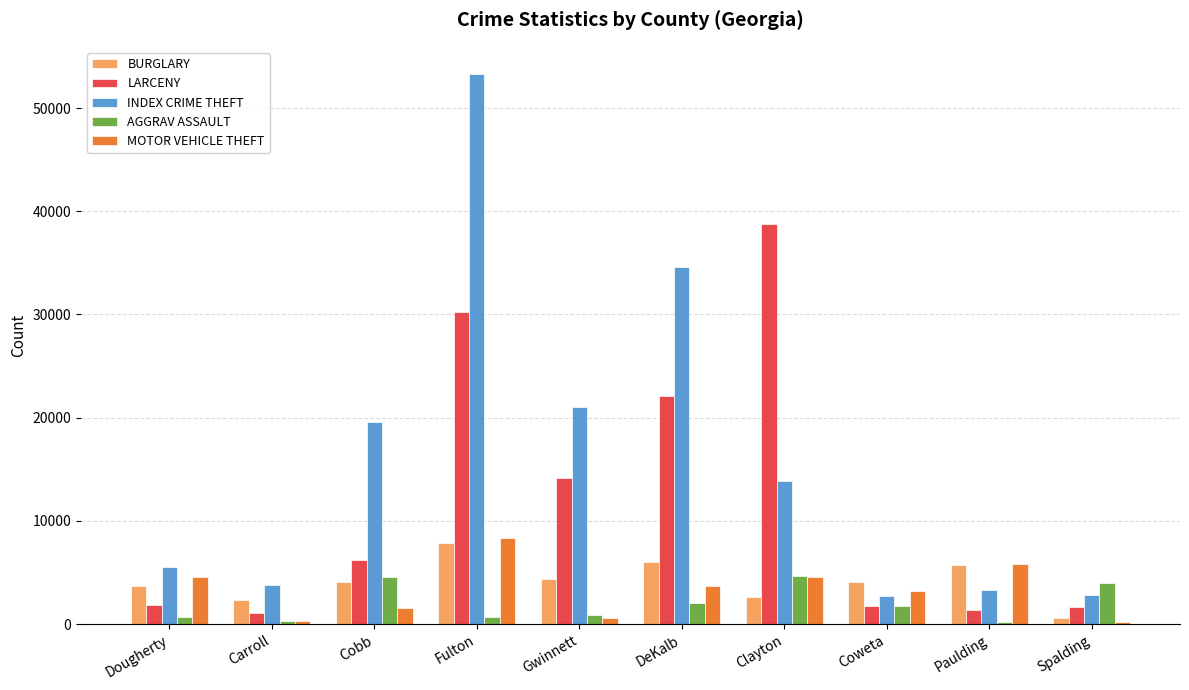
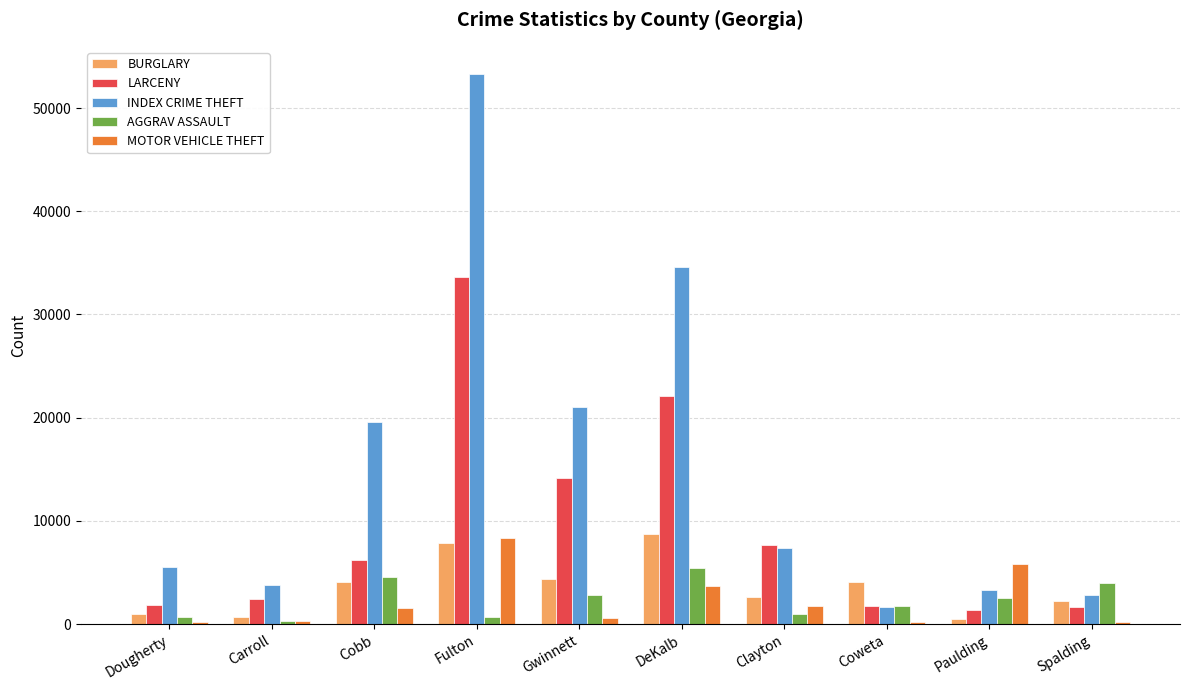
BURGLARY, Dougherty: 3600 -> 1000
MOTOR VEHICLE THEFT, Dougherty: 4600 -> 200
BURGLARY, Carroll: 2300 -> 700
LARCENY, Carroll: 1100 -> 2400
LARCENY, Fulton: 30200 -> 33700
AGGRAV ASSAULT, Gwinnett: 900 -> 2800
BURGLARY, DeKalb: 6000 -> 8700
AGGRAV ASSAULT, DeKalb: 2100 -> 5400
LARCENY, Clayton: 38800 -> 7700
INDEX CRIME THEFT, Clayton: 13900 -> 7300
AGGRAV ASSAULT, Clayton: 4700 -> 1000
MOTOR VEHICLE THEFT, Clayton: 4600 -> 1800
INDEX CRIME THEFT, Coweta: 2700 -> 1600
MOTOR VEHICLE THEFT, Coweta: 3200 -> 200
BURGLARY, Paulding: 5700 -> 500
AGGRAV ASSAULT, Paulding: 200 -> 2500
BURGLARY, Spalding: 600 -> 2300
